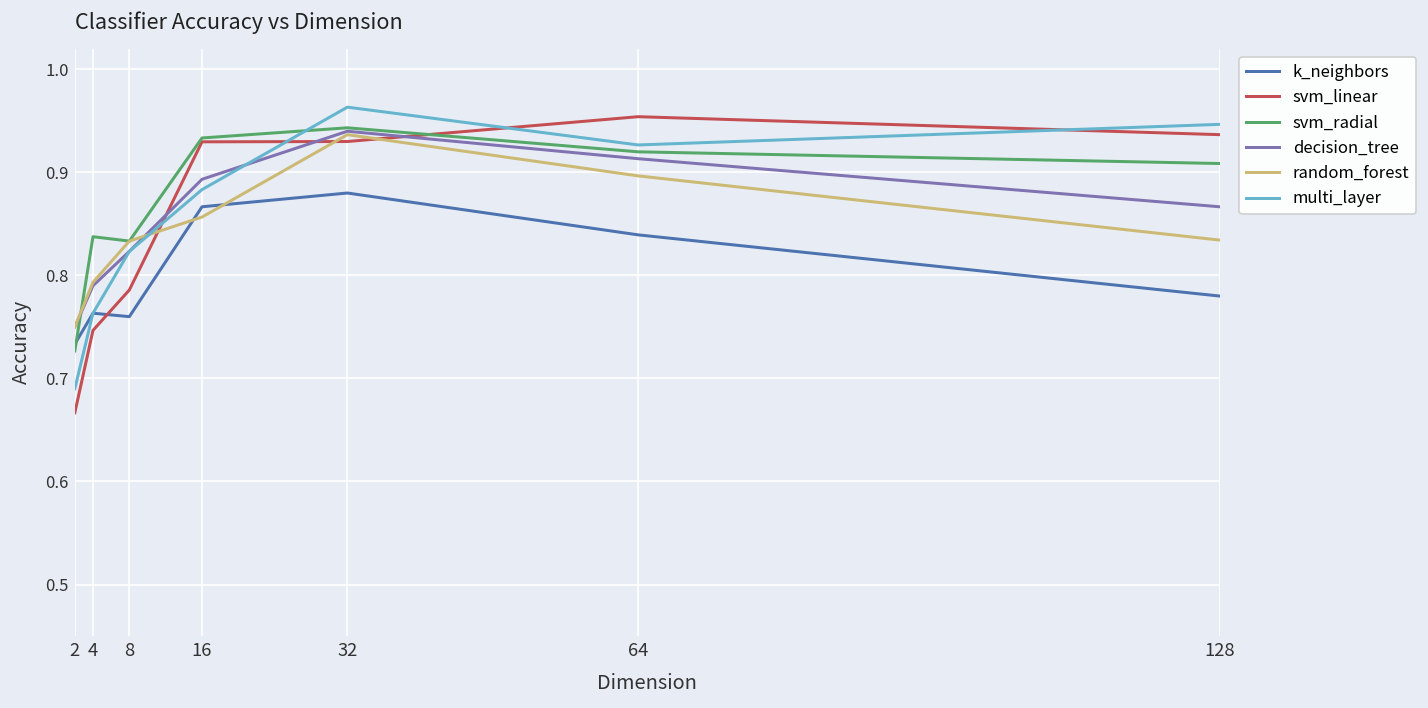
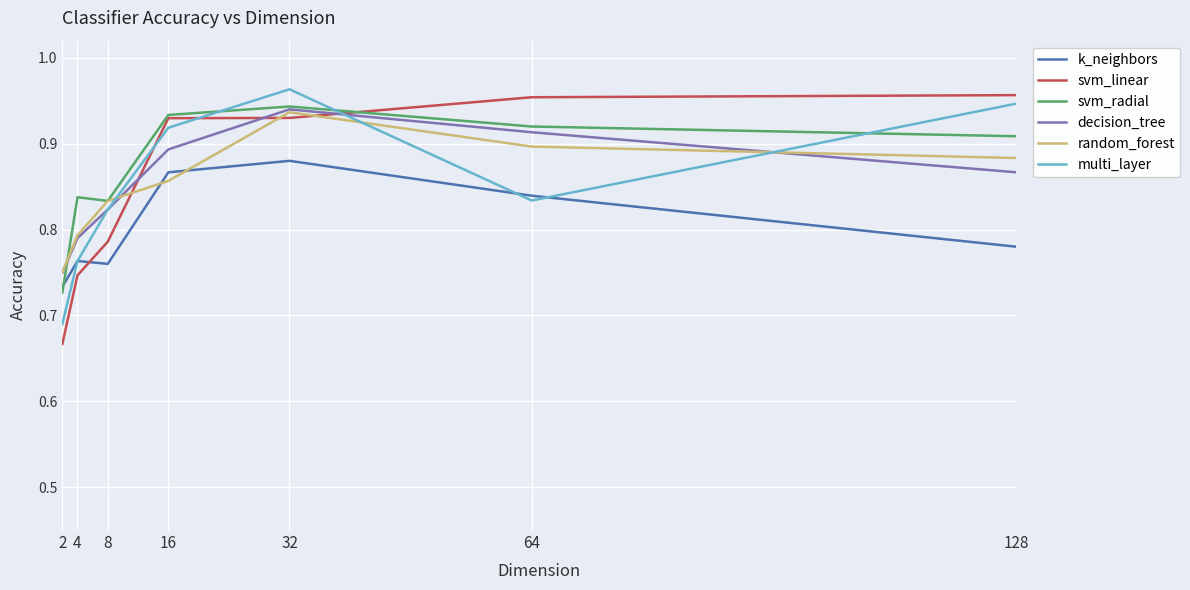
multi_layer, 16: 0.88 -> 0.92
multi_layer, 64: 0.93 -> 0.83
svm_linear, 128: 0.94 -> 0.96
random_forest, 128: 0.83 -> 0.88
